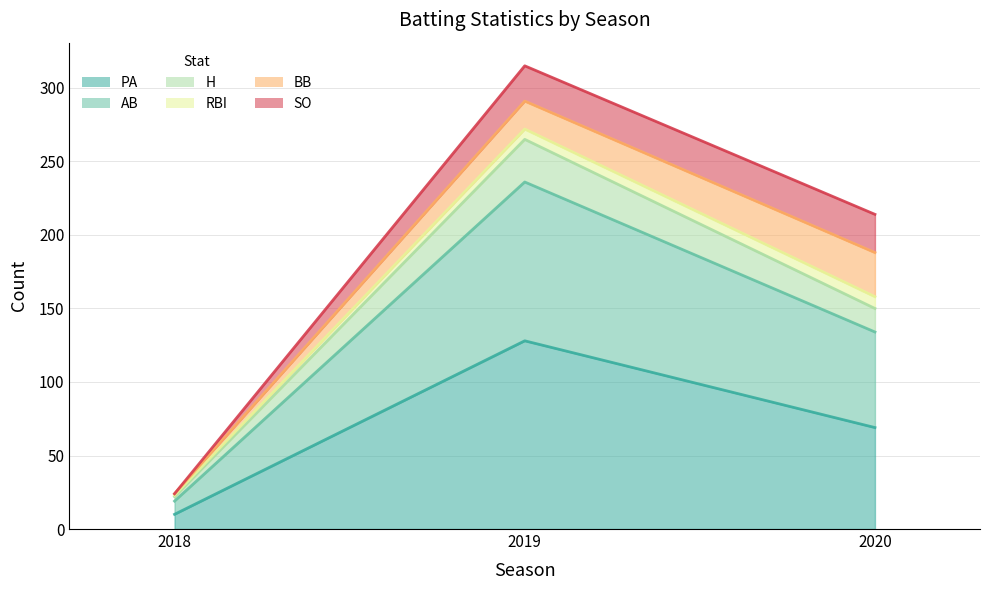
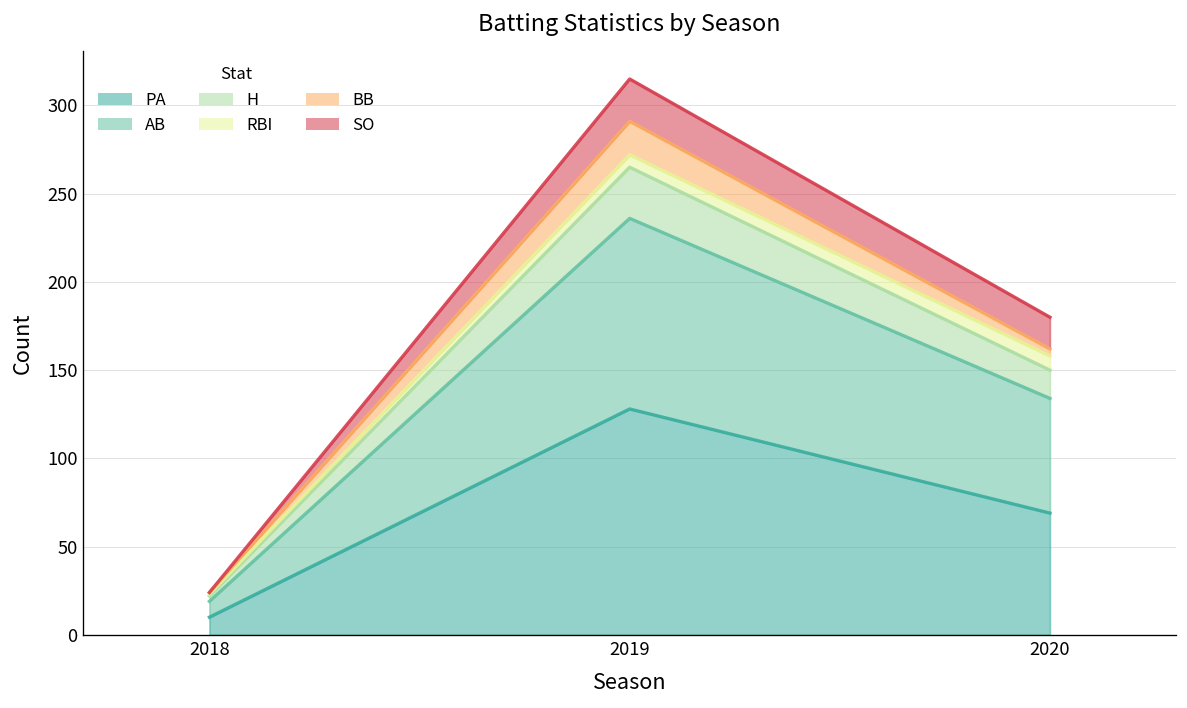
BB, 2020: 30 -> 4
SO, 2020: 26 -> 18
